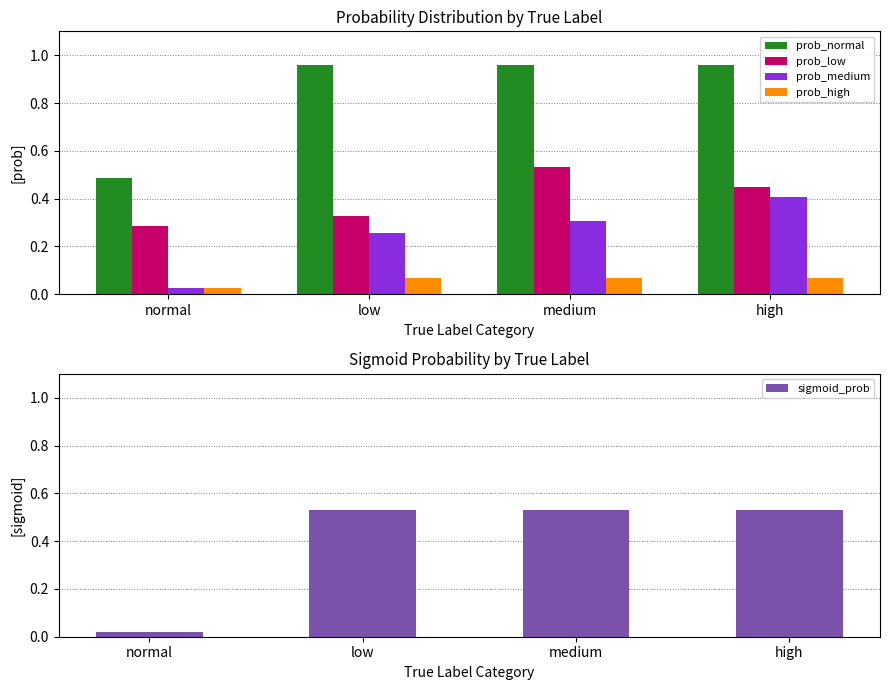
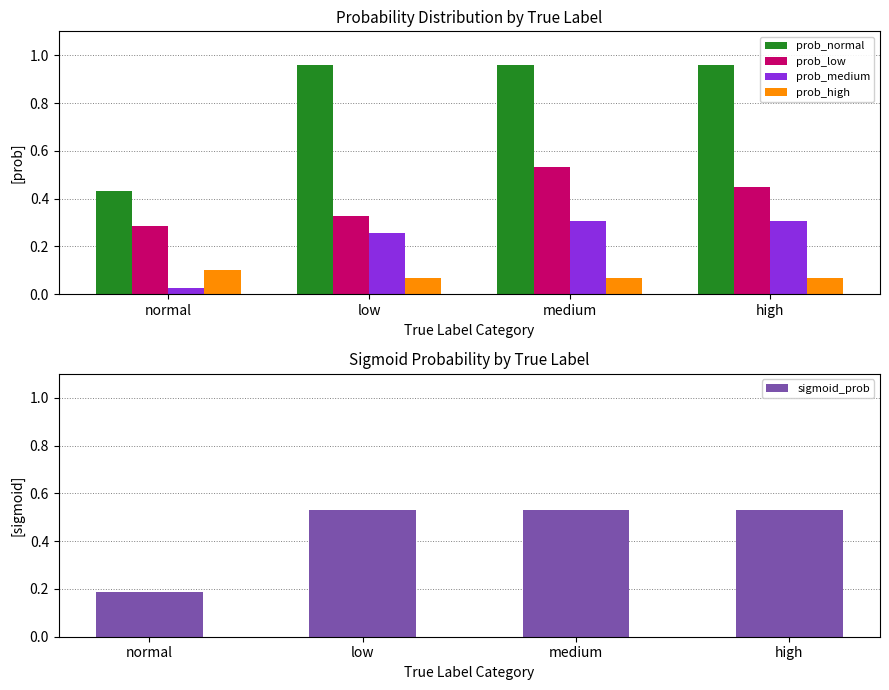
Probability Distribution by True Label, prob_normal, normal: 0.49 -> 0.43
Probability Distribution by True Label, prob_high, normal: 0.03 -> 0.10
Probability Distribution by True Label, prob_medium, high: 0.41 -> 0.31
Sigmoid Probability by True Label, normal: 0.02 -> 0.19
